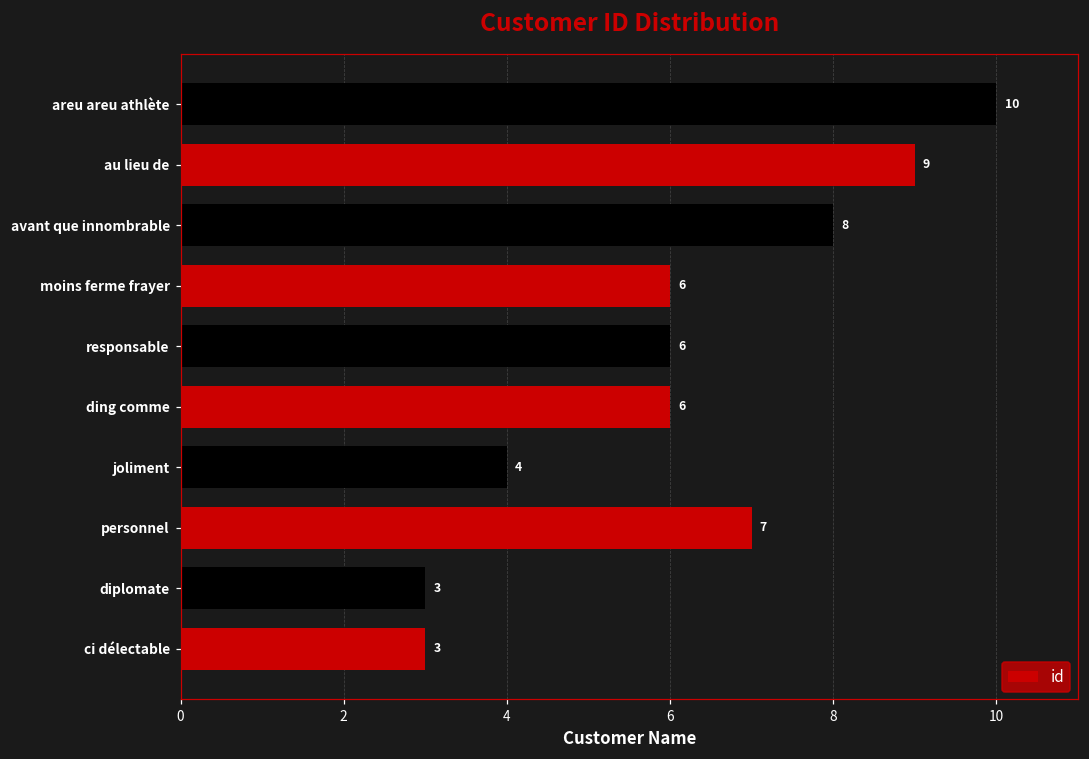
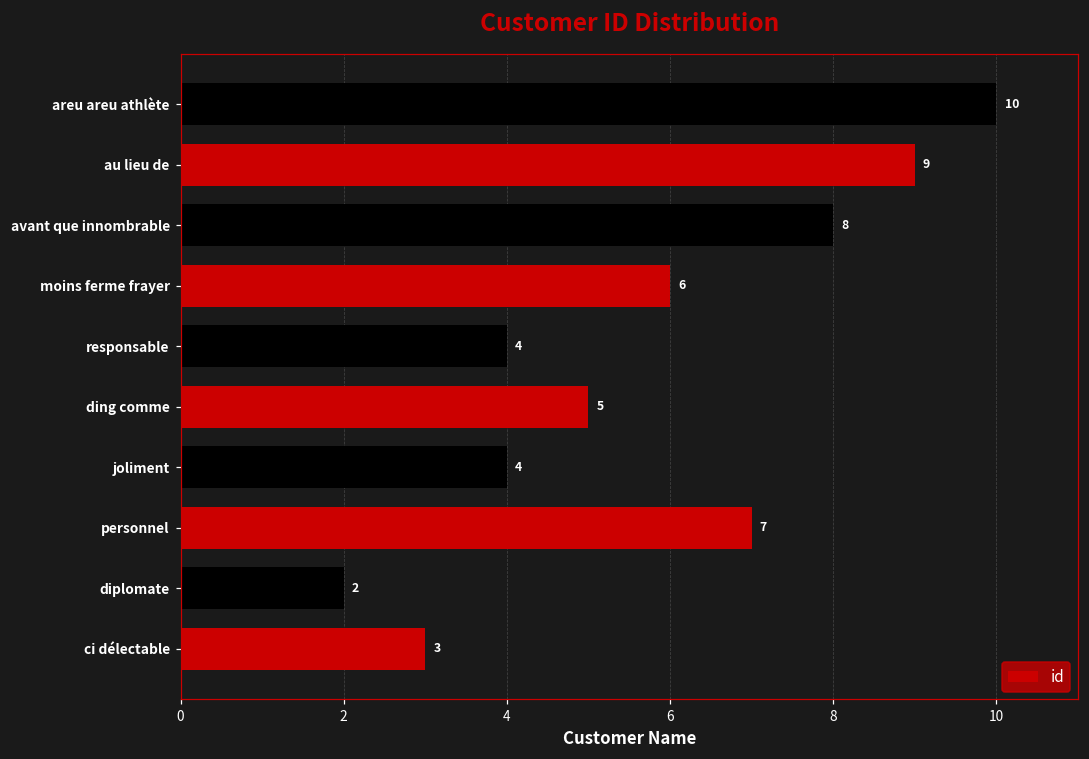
responsable: 6 -> 4
ding comme: 6 -> 5
diplomate: 3 -> 2
